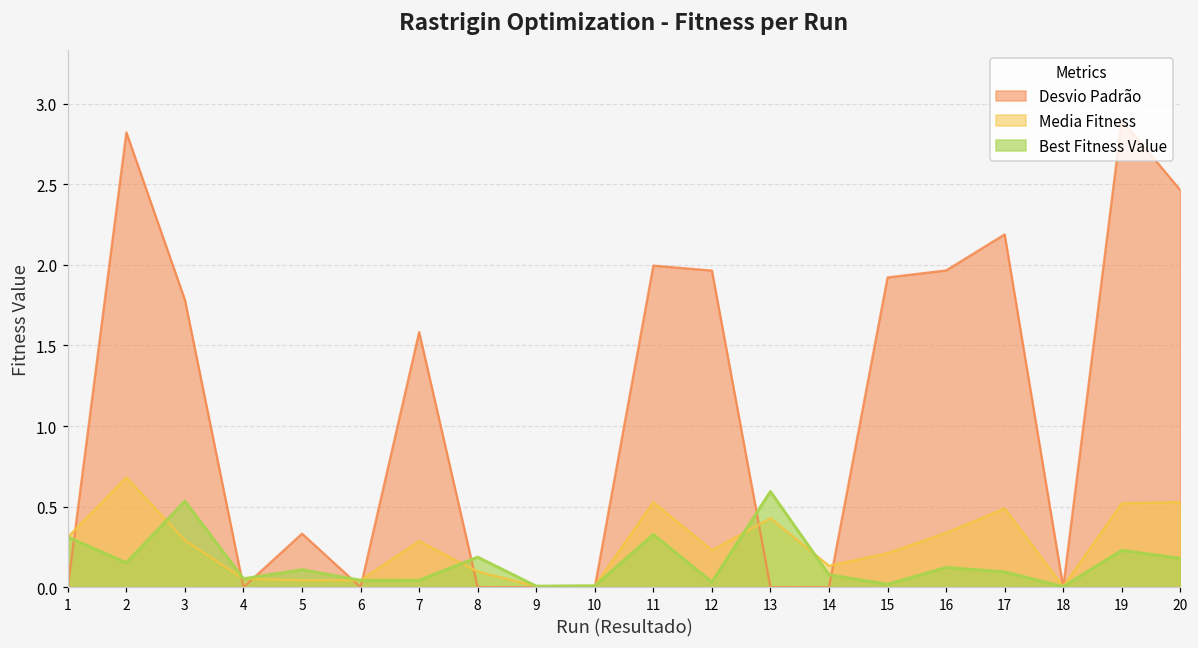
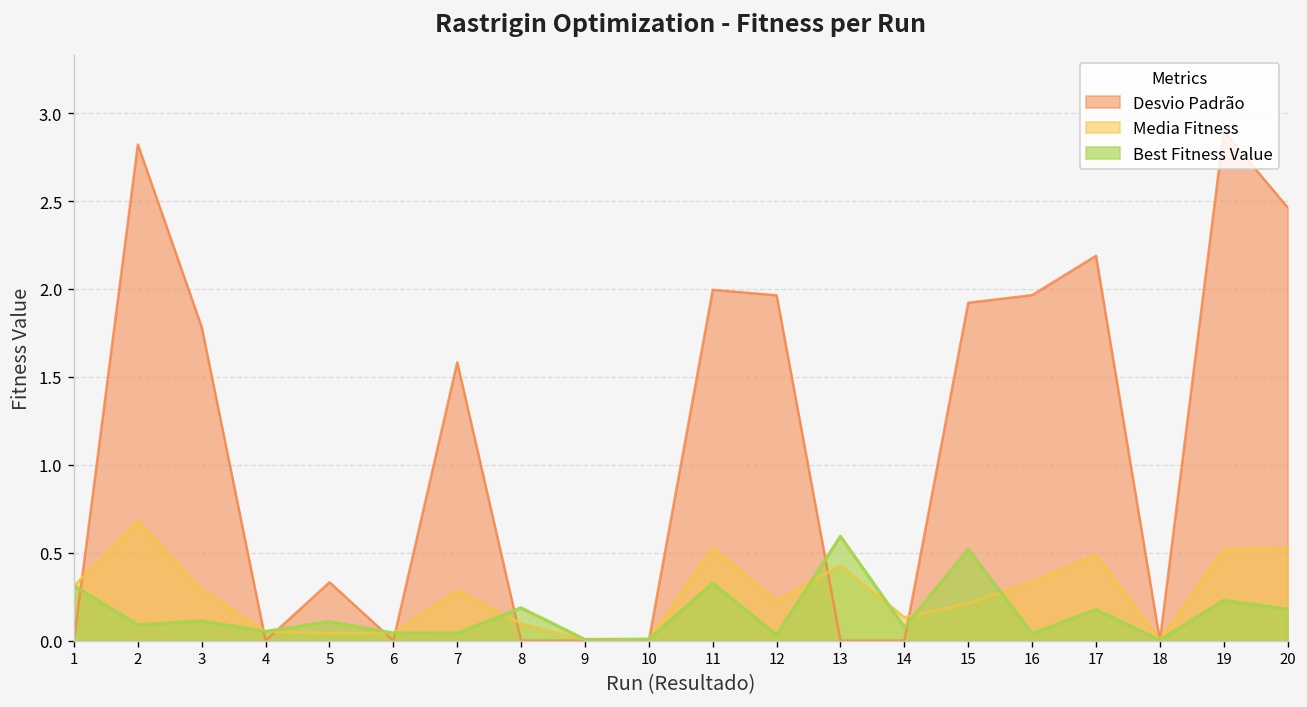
Best Fitness Value, 2: 0.15 -> 0.09
Best Fitness Value, 3: 0.53 -> 0.11
Best Fitness Value, 15: 0.02 -> 0.52
Best Fitness Value, 16: 0.12 -> 0.04
Best Fitness Value, 17: 0.09 -> 0.18
